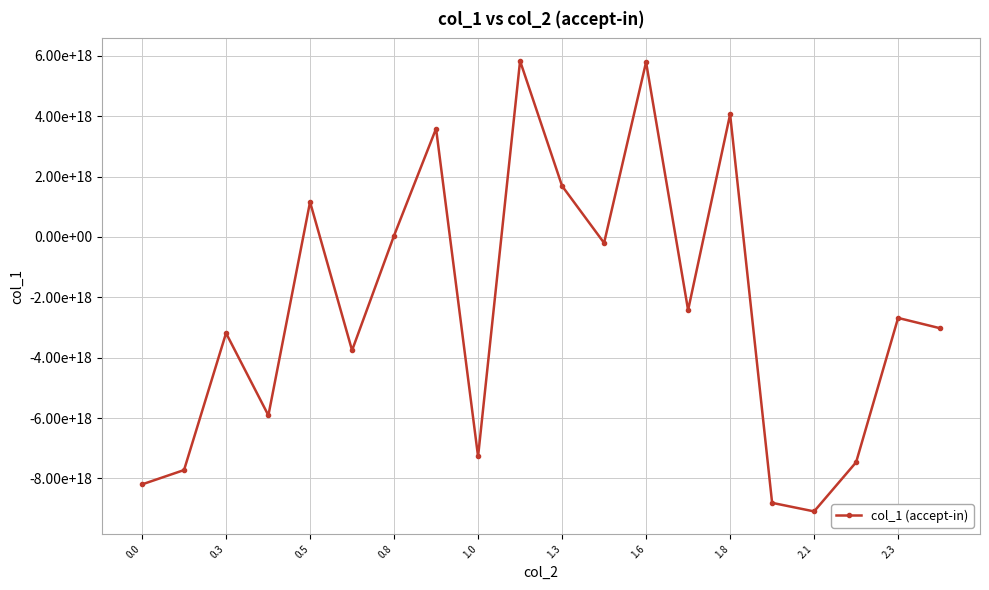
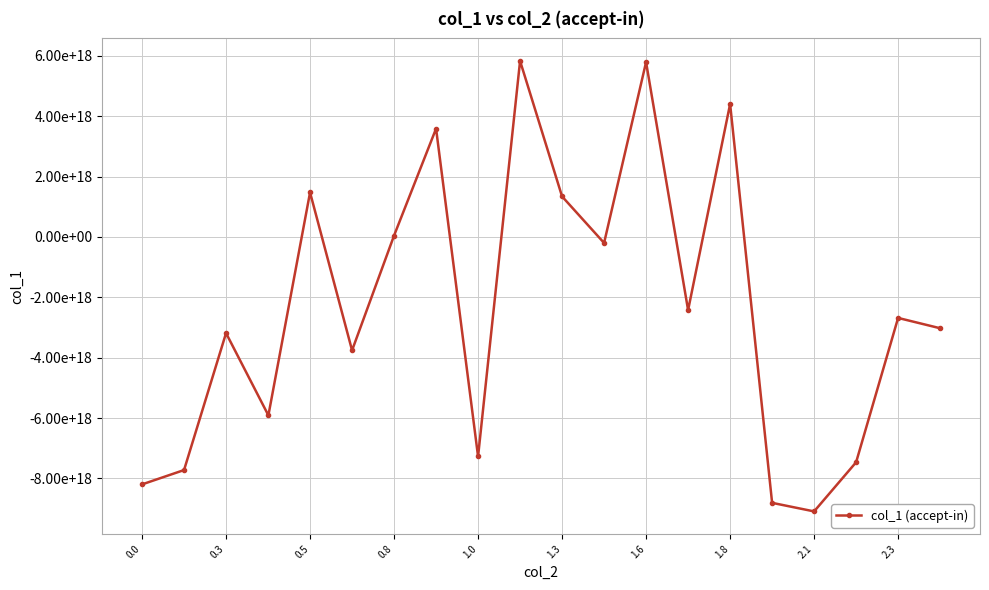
0.5: 1200000000000000000 -> 1500000000000000000
1.3: 1700000000000000000 -> 1300000000000000000
1.8: 4100000000000000000 -> 4400000000000000000
